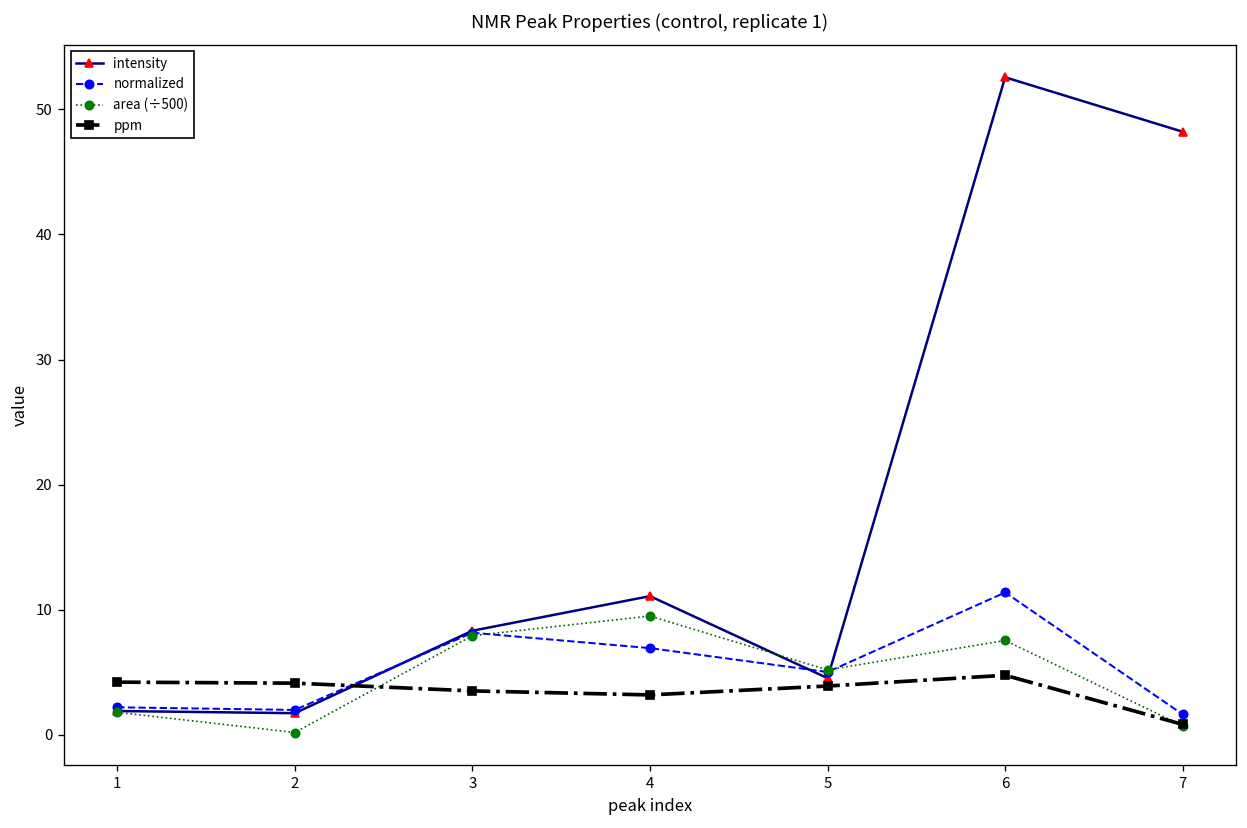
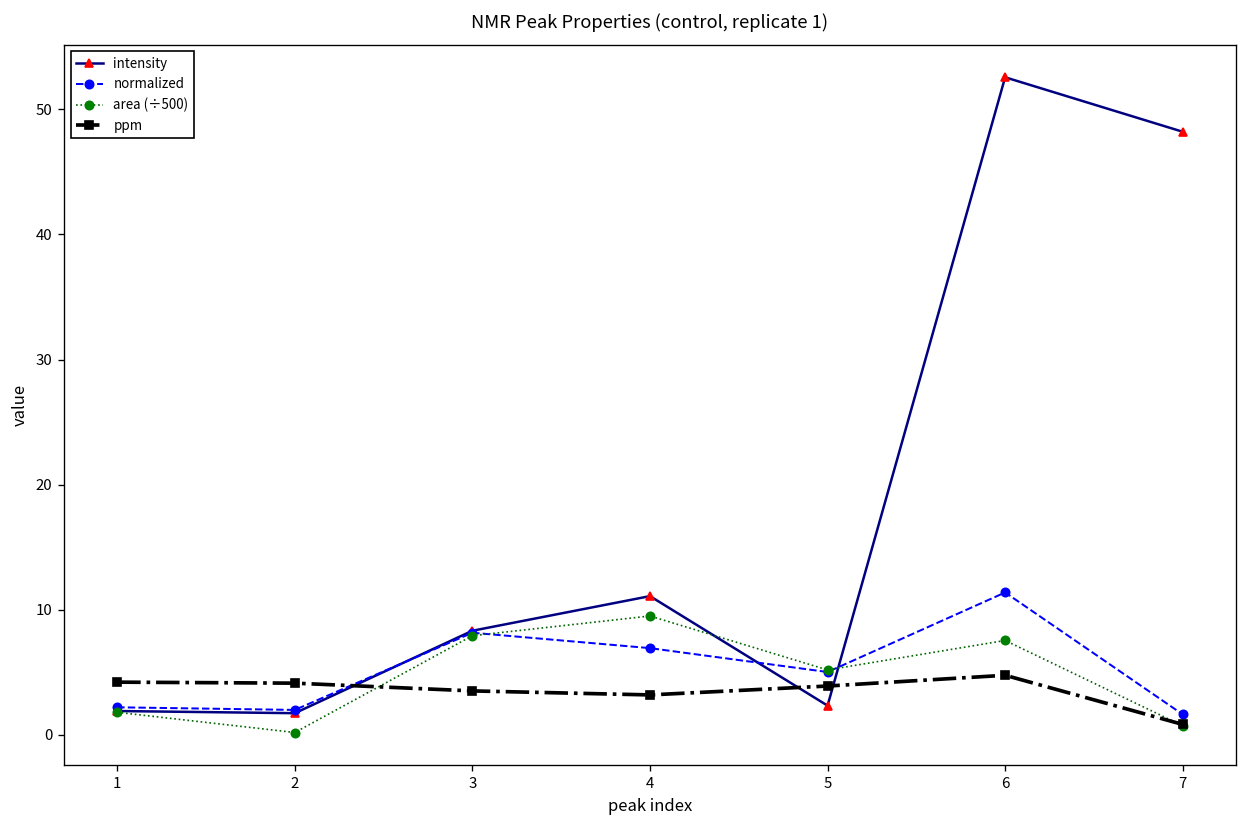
intensity, 5: 4.5 -> 2.3
